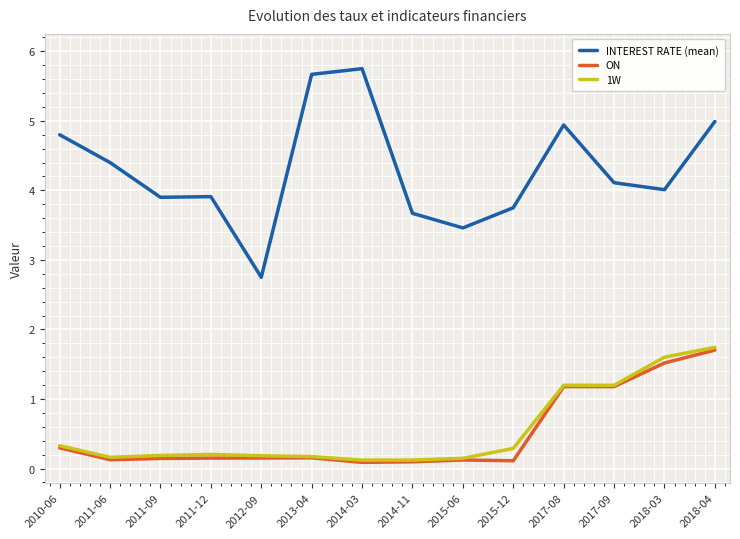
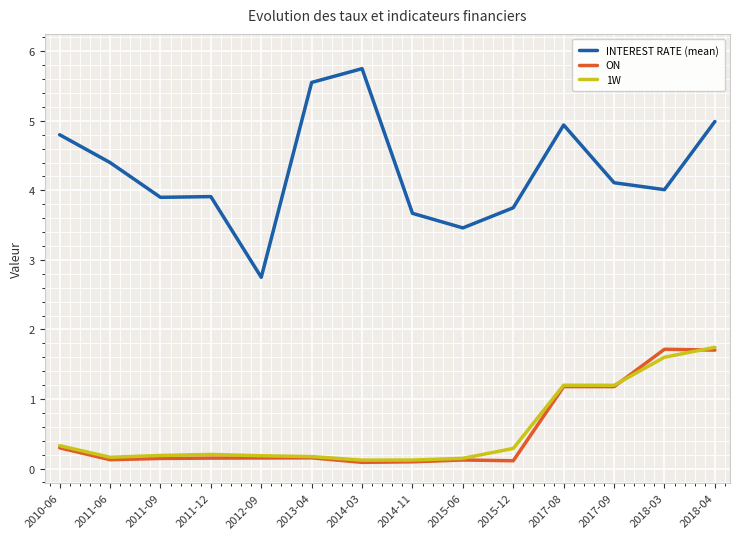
INTEREST RATE (mean), 2013-04: 5.7 -> 5.6
ON, 2018-03: 1.5 -> 1.7
